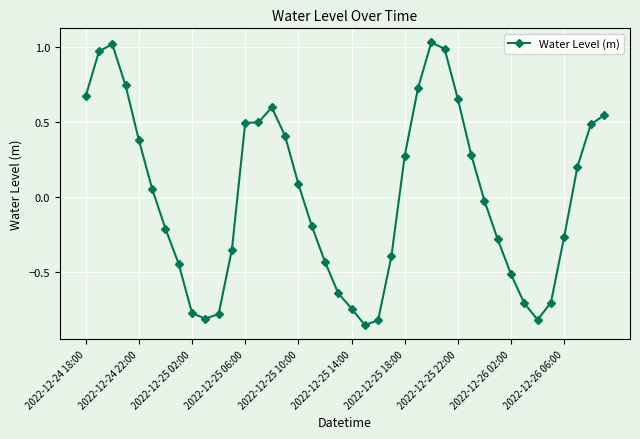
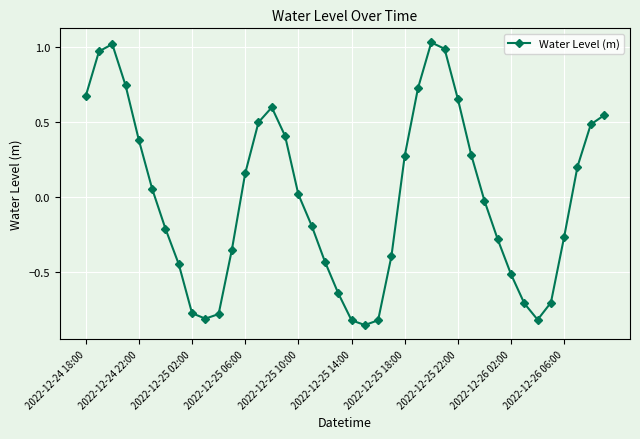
2022-12-25 06:00: 0.49 -> 0.16
2022-12-25 10:00: 0.09 -> 0.02
2022-12-25 14:00: -0.75 -> -0.82
